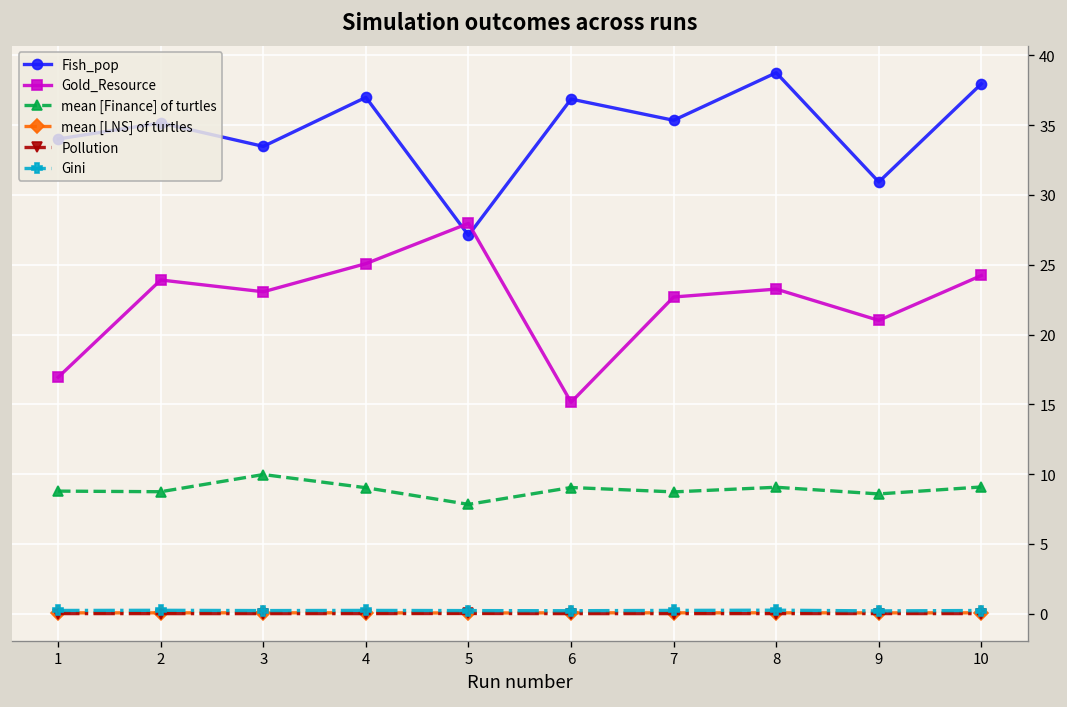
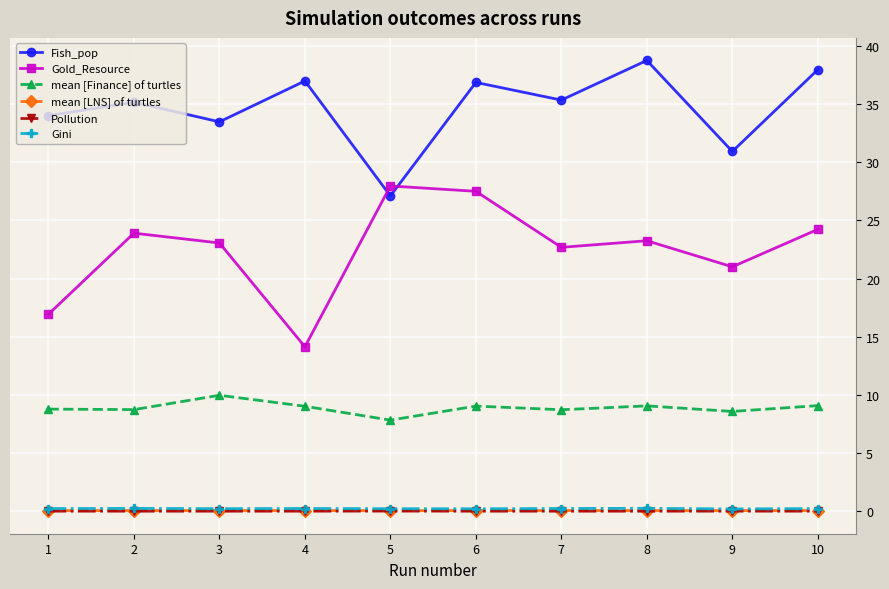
Gold_Resource, 4: 25.1 -> 14.1
Gold_Resource, 6: 15.2 -> 27.5
